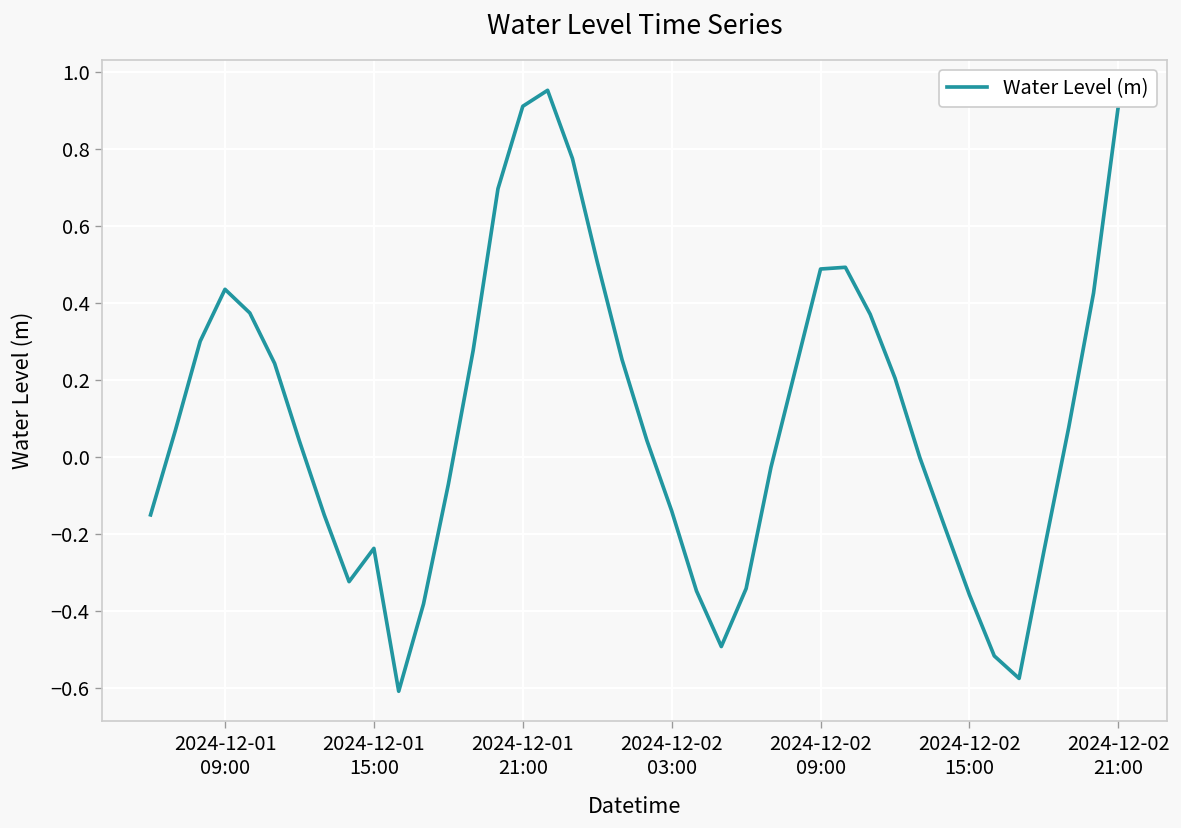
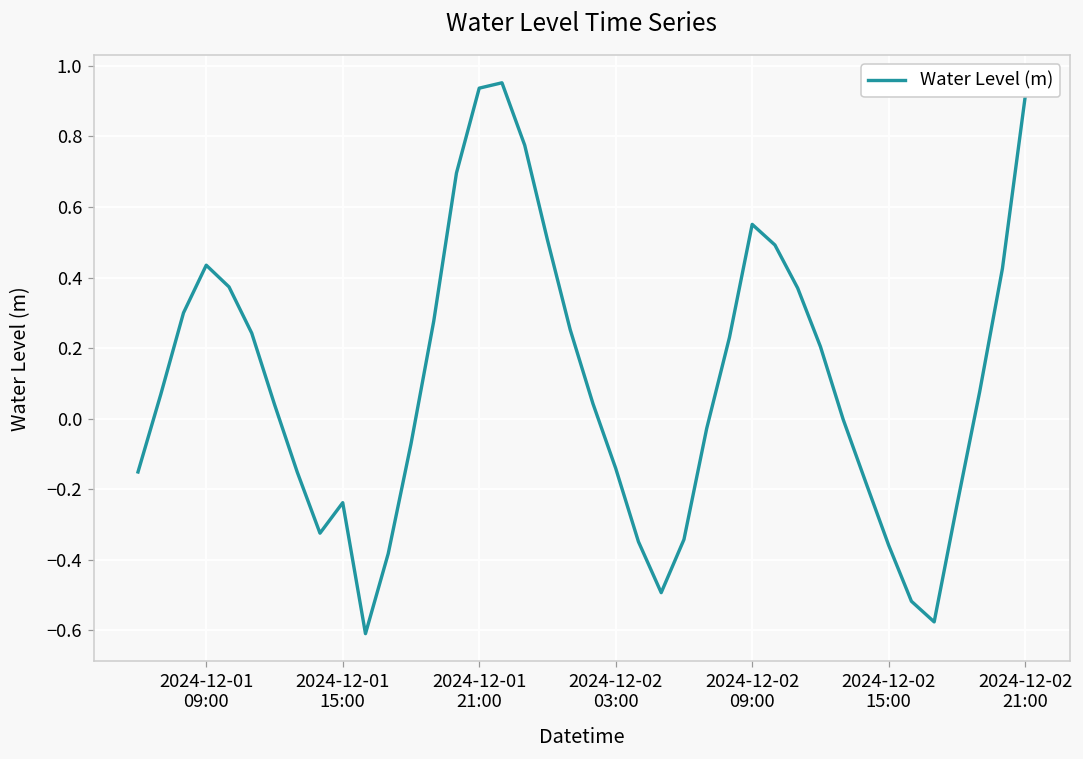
2024-12-01 21:00: 0.91 -> 0.94
2024-12-02 09:00: 0.49 -> 0.55
